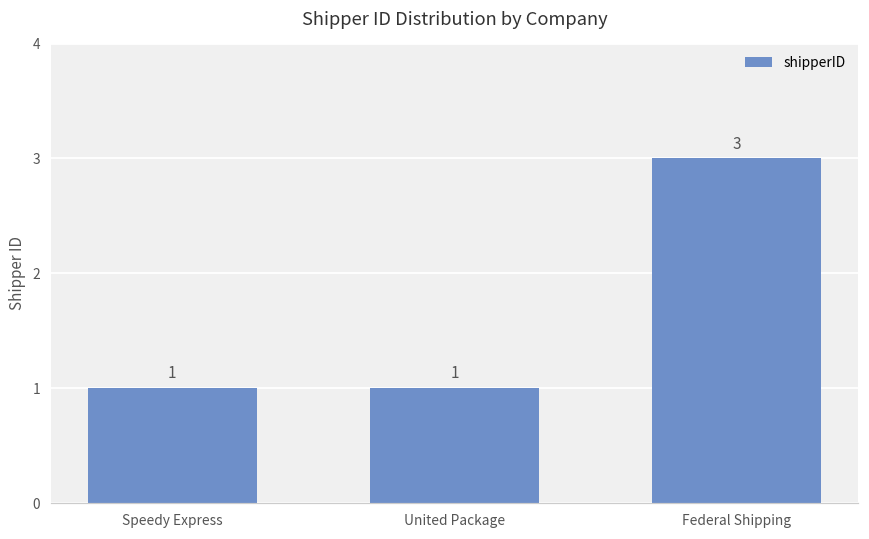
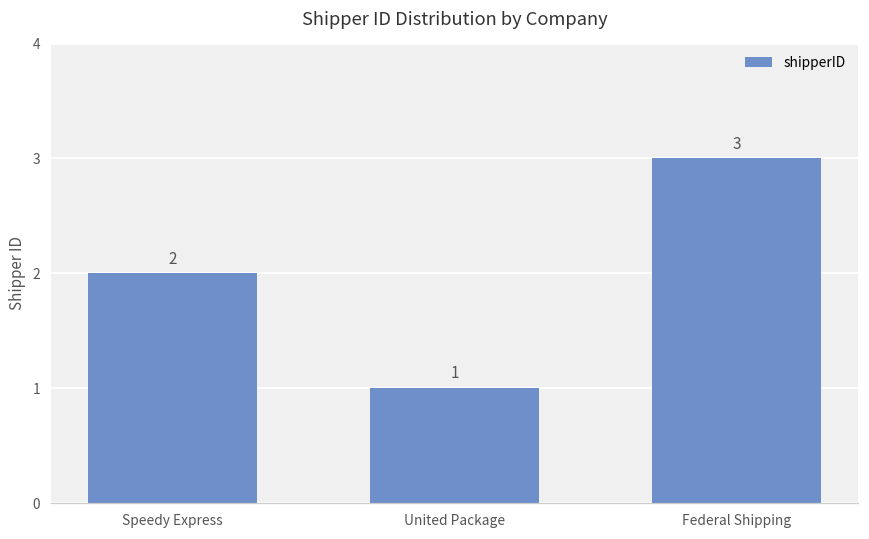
Speedy Express: 1 -> 2
